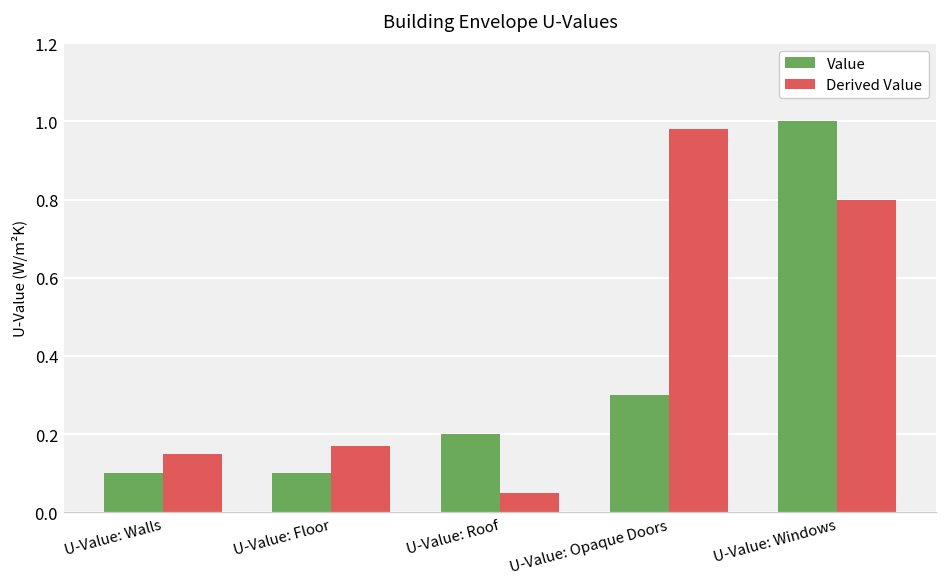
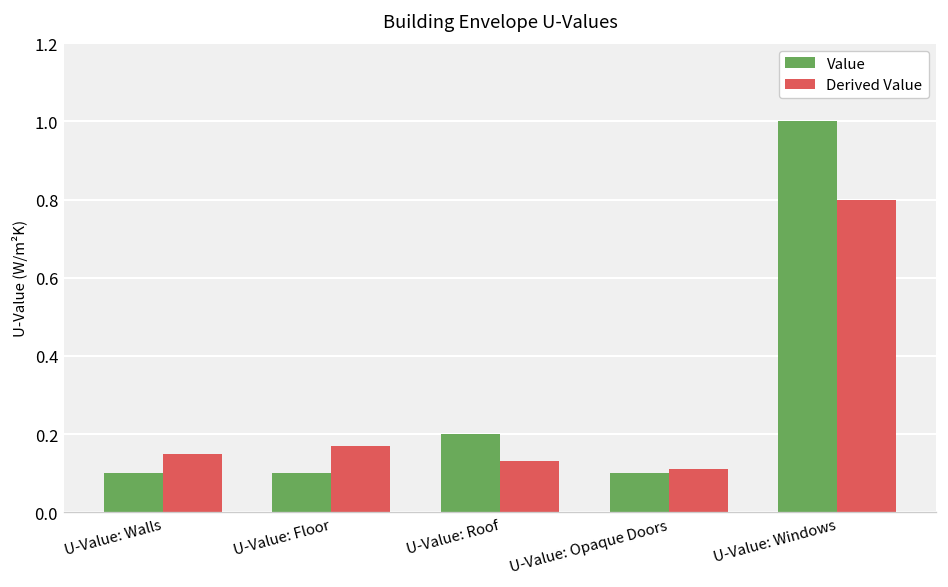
Derived Value, U-Value: Roof: 0.05 -> 0.13
Value, U-Value: Opaque Doors: 0.3 -> 0.1
Derived Value, U-Value: Opaque Doors: 0.98 -> 0.11
